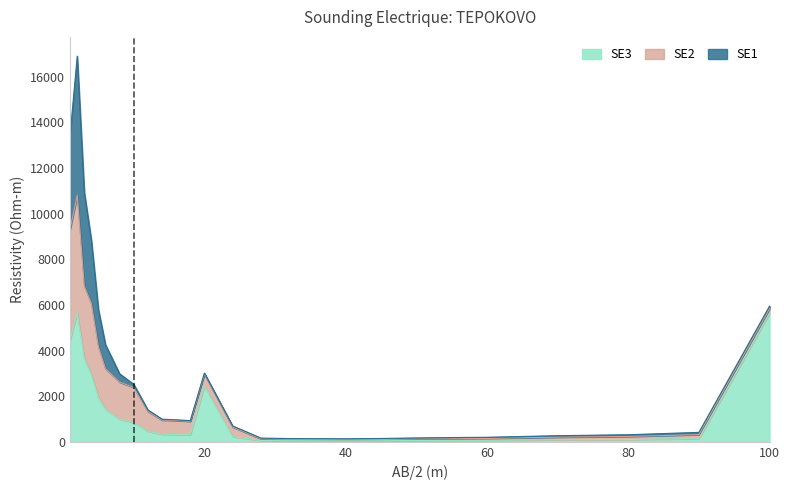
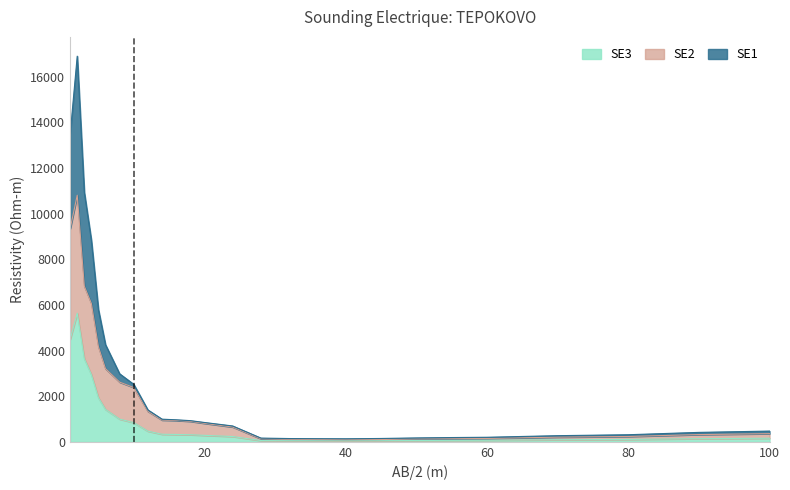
SE3, 20: 2400 -> 300
SE3, 100: 5600 -> 200
